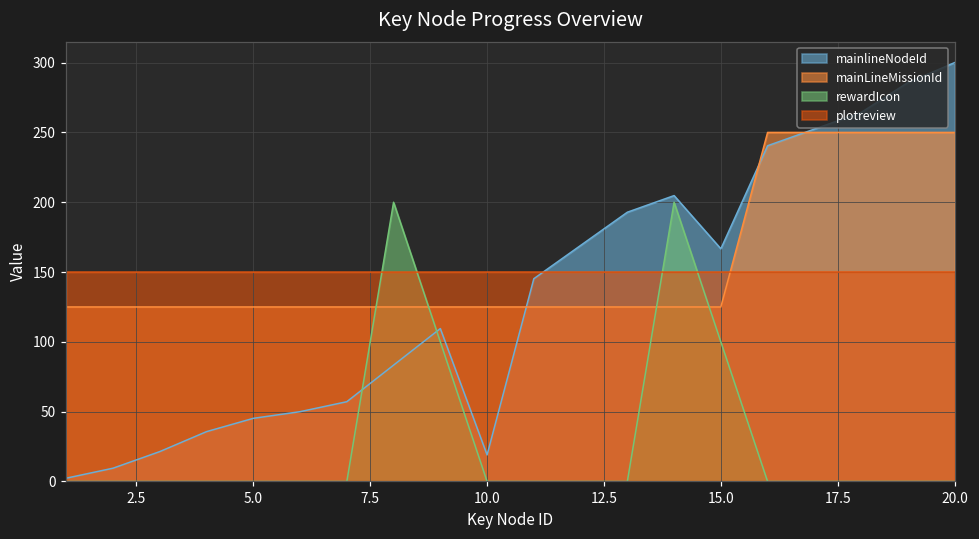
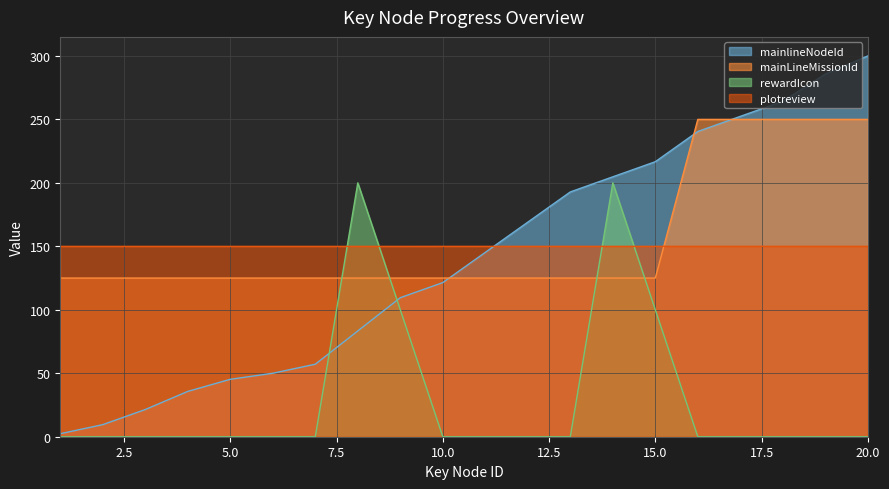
mainlineNodeId, 10.0: 19 -> 121
mainlineNodeId, 15.0: 167 -> 217
